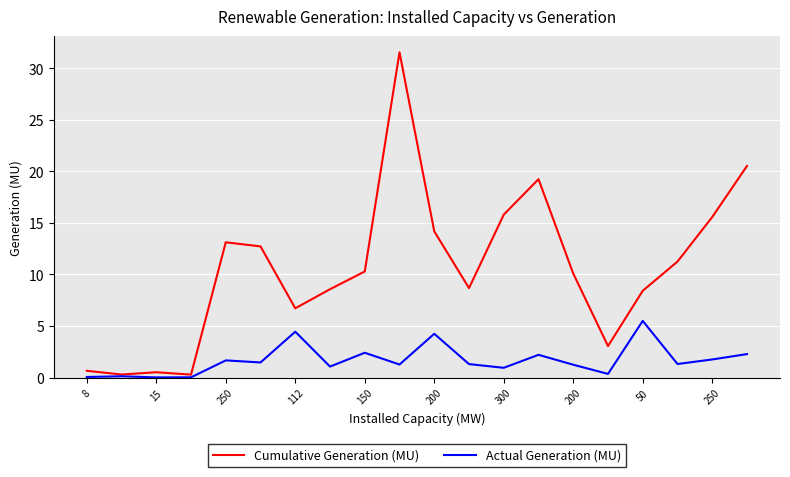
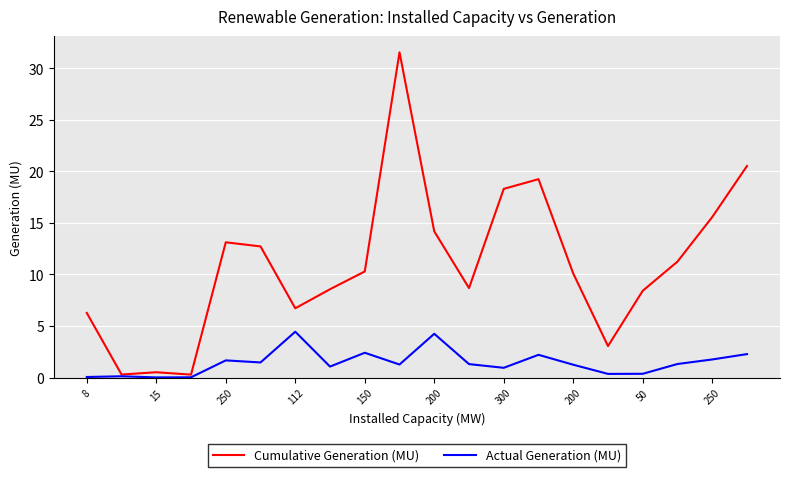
Cumulative Generation (MU), 8: 0.7 -> 6.3
Cumulative Generation (MU), 300: 15.8 -> 18.3
Actual Generation (MU), 50: 5.5 -> 0.4
